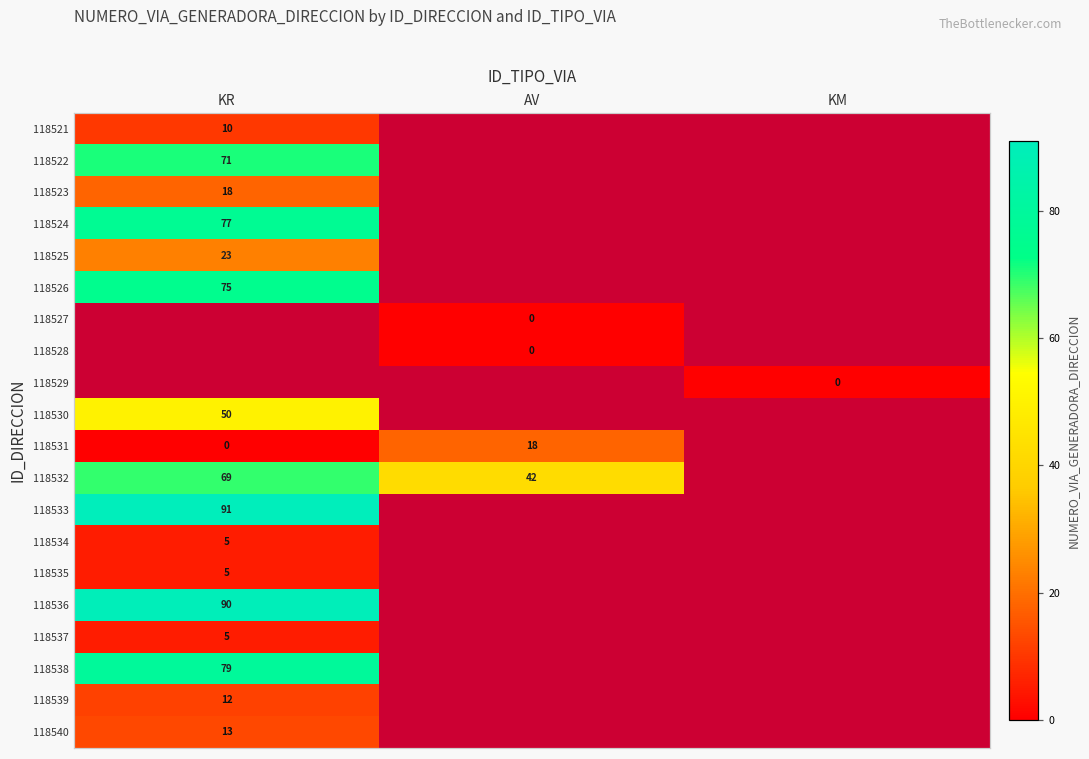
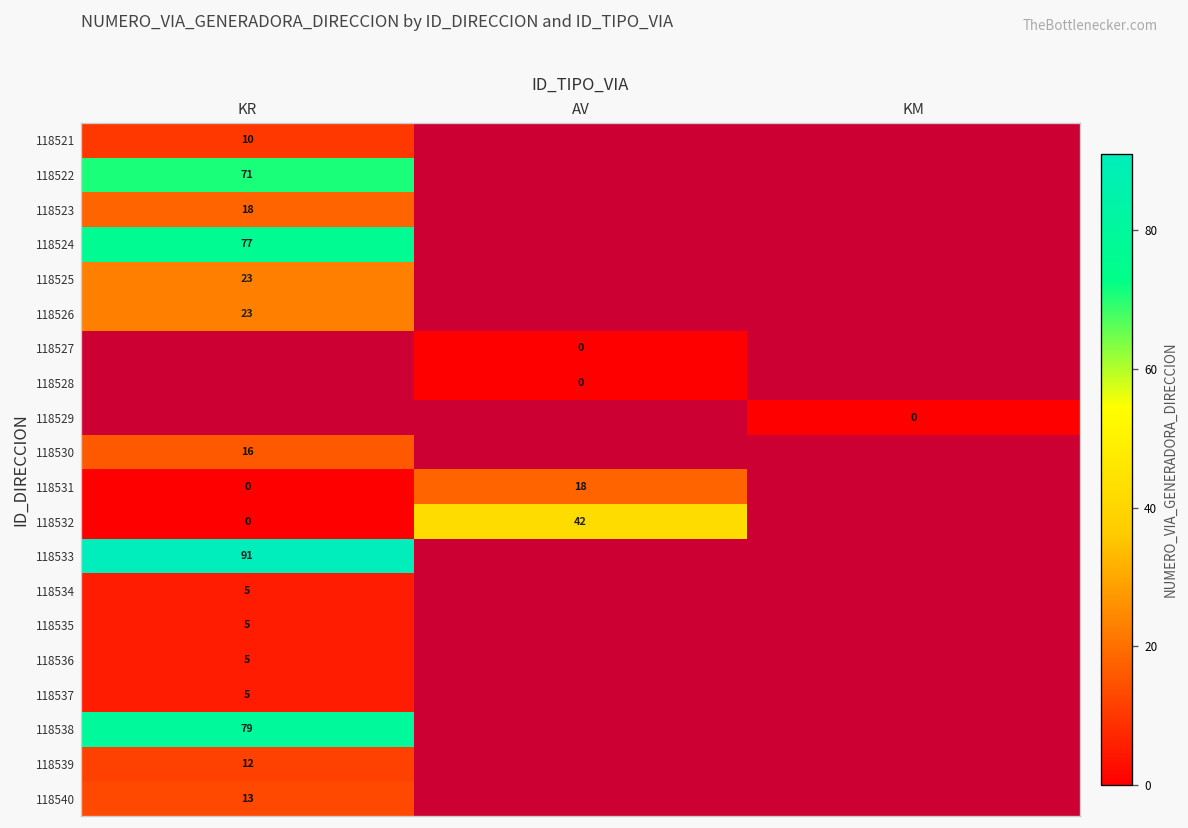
118526, KR: 75 -> 23
118530, KR: 50 -> 16
118532, KR: 69 -> 0
118536, KR: 90 -> 5
